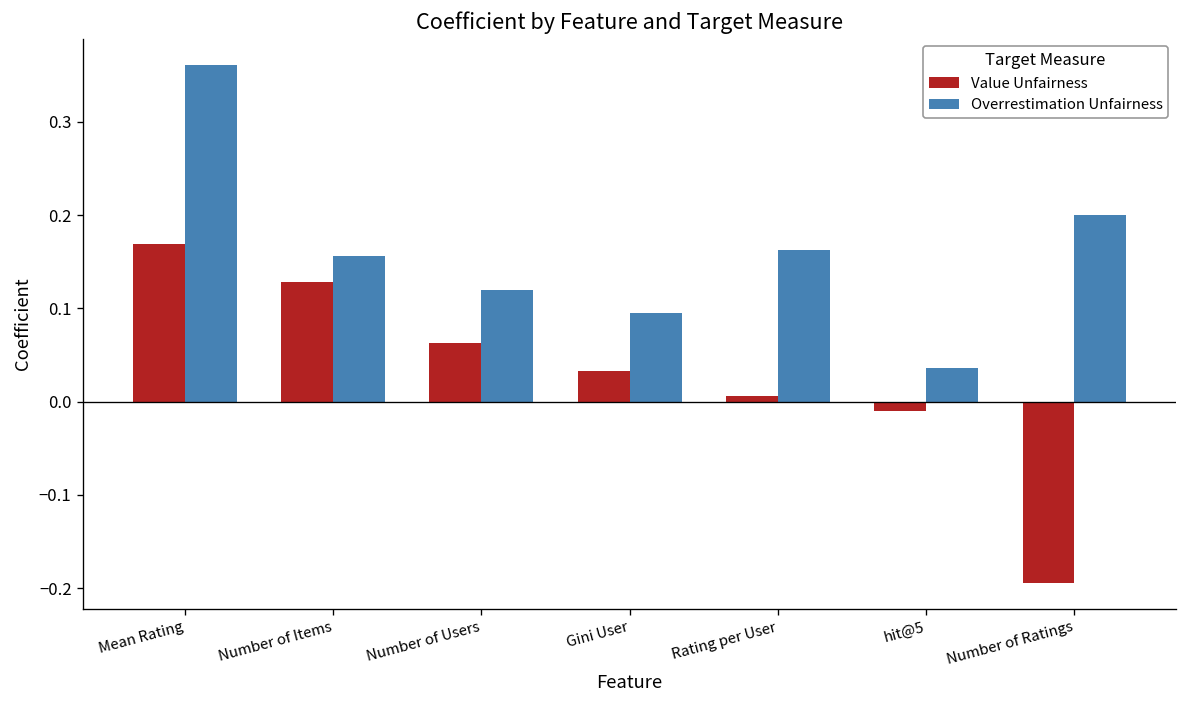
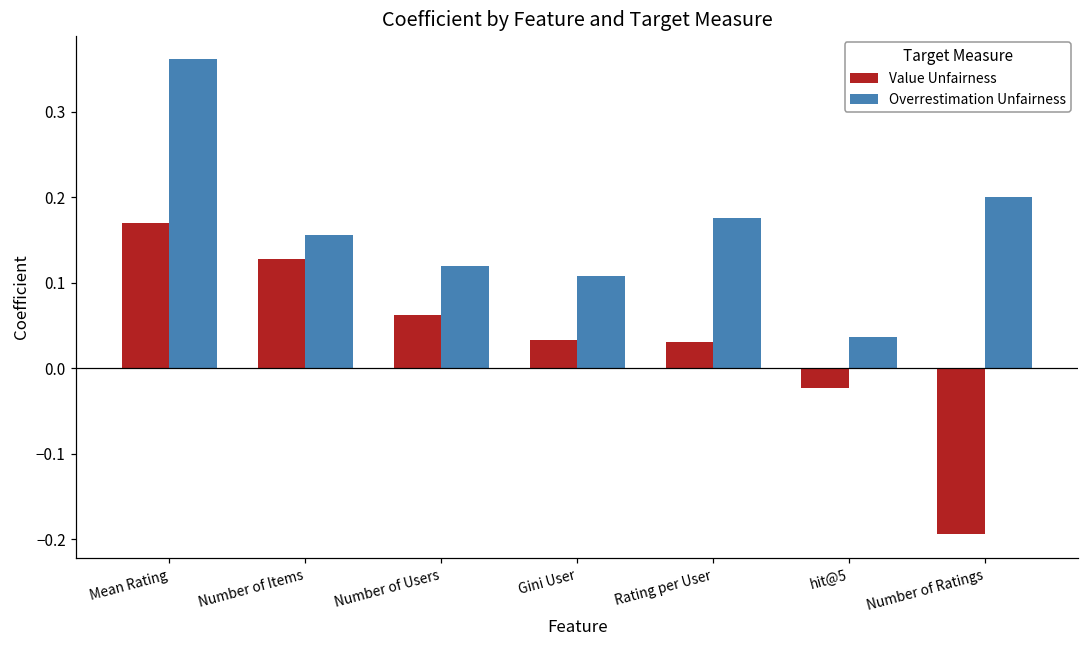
Overrestimation Unfairness, Gini User: 0.09 -> 0.11
Value Unfairness, Rating per User: 0.01 -> 0.03
Overrestimation Unfairness, Rating per User: 0.16 -> 0.18
Value Unfairness, hit@5: -0.01 -> -0.02
